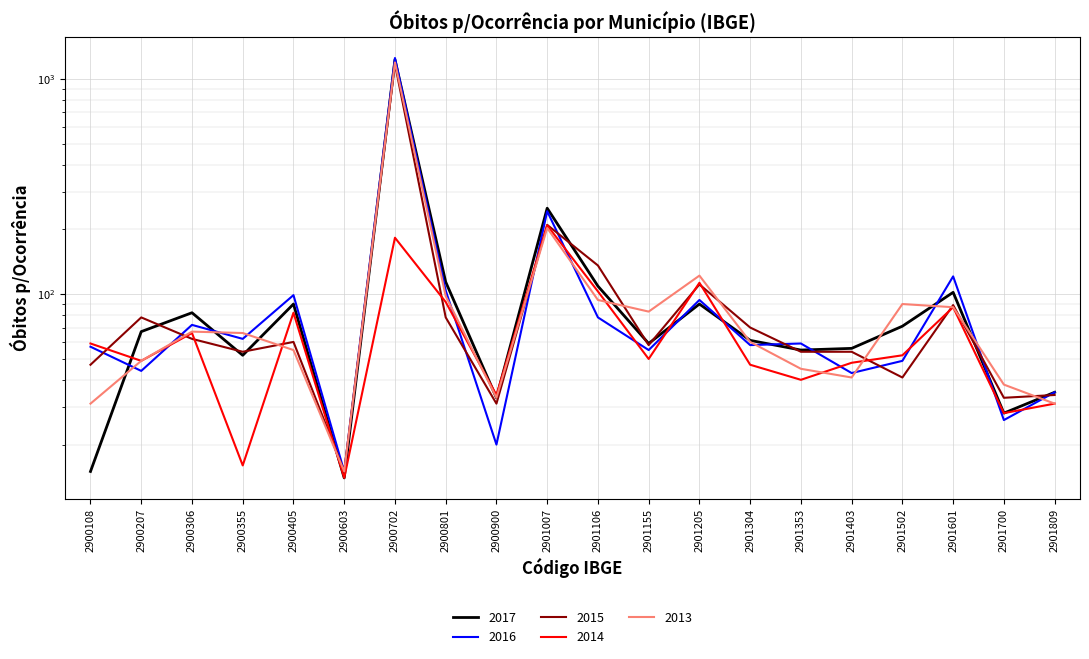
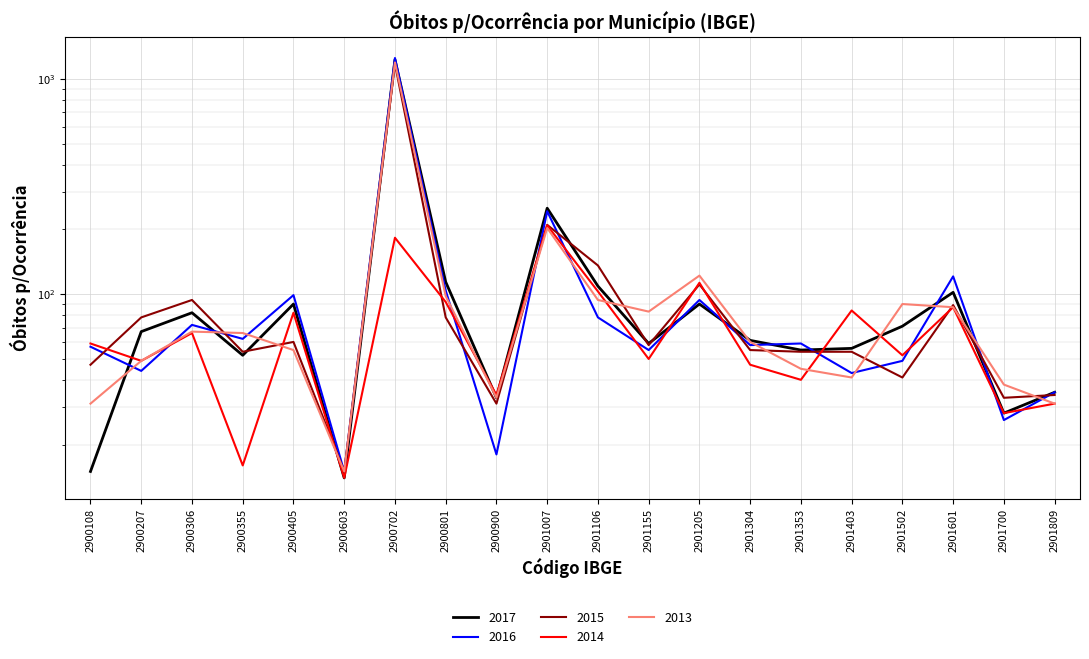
2015, 2900306: 62 -> 90
2016, 2900900: 20 -> 18
2015, 2901304: 70 -> 55
2014, 2901403: 48 -> 84
